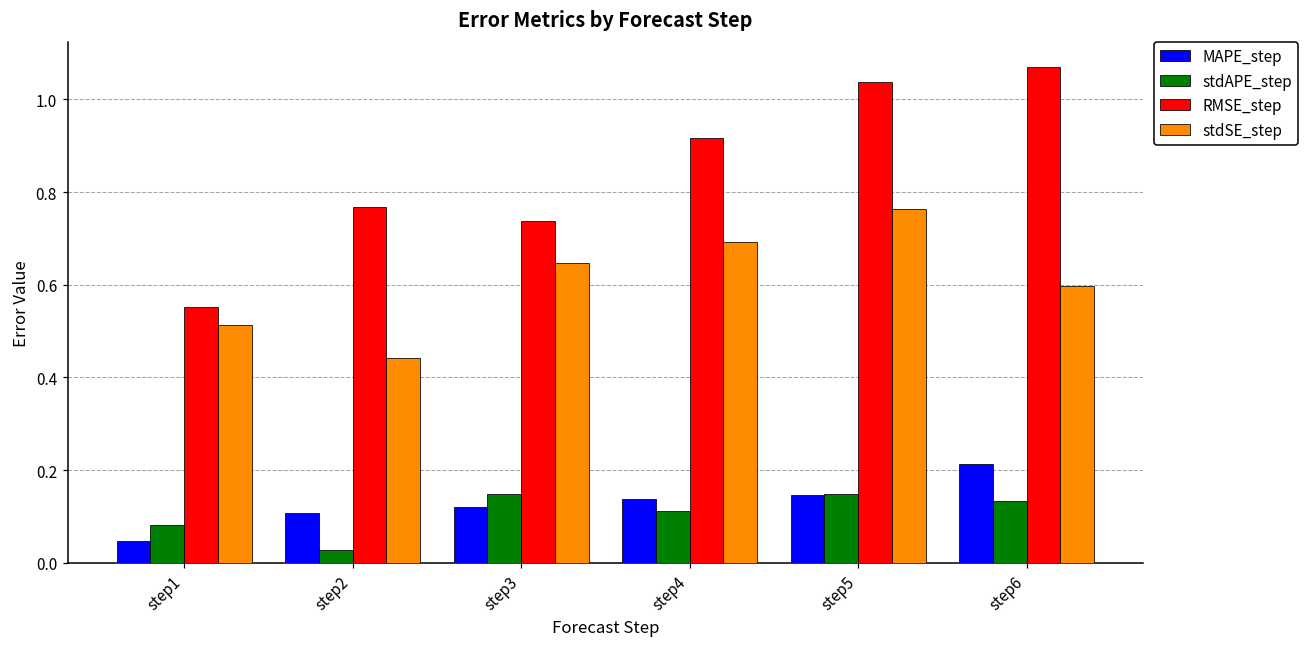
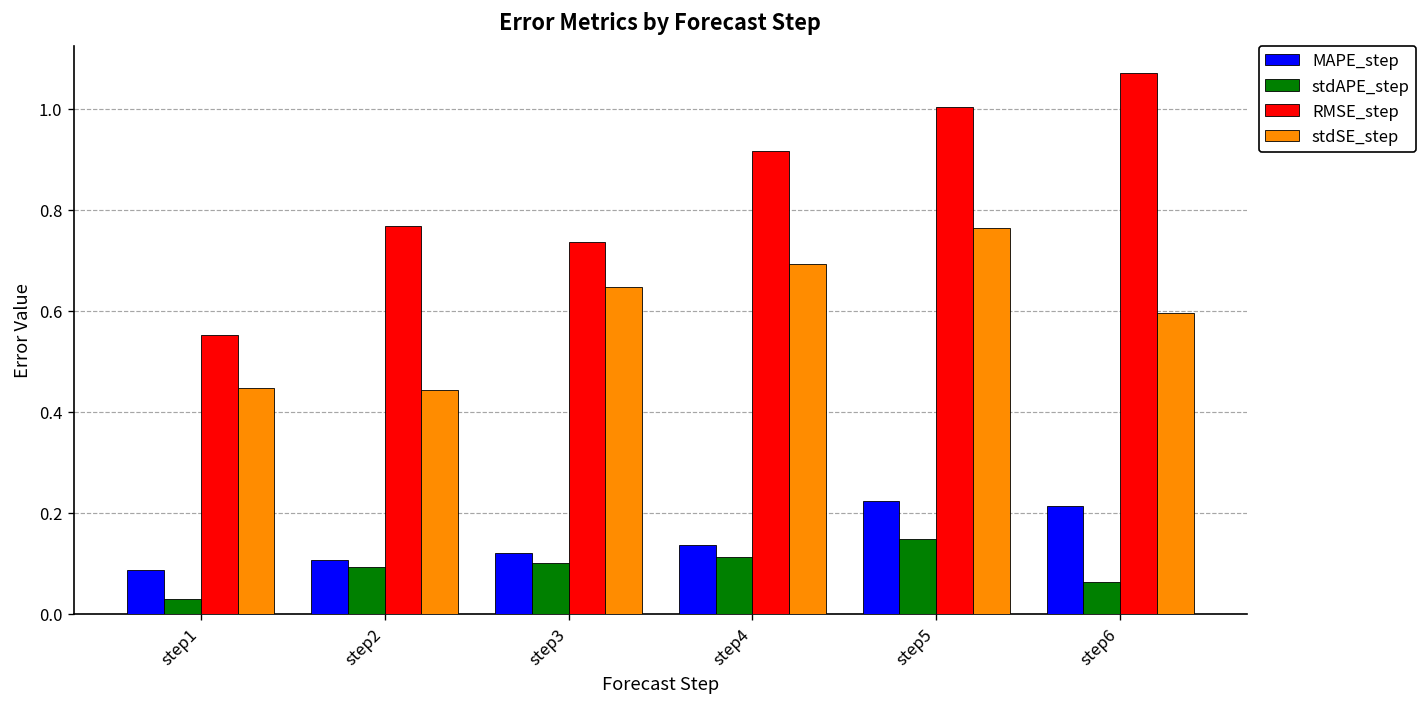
MAPE_step, step1: 0.05 -> 0.09
stdAPE_step, step1: 0.08 -> 0.03
stdSE_step, step1: 0.51 -> 0.45
stdAPE_step, step2: 0.03 -> 0.09
stdAPE_step, step3: 0.15 -> 0.10
MAPE_step, step5: 0.15 -> 0.22
RMSE_step, step5: 1.04 -> 1.00
stdAPE_step, step6: 0.13 -> 0.06
